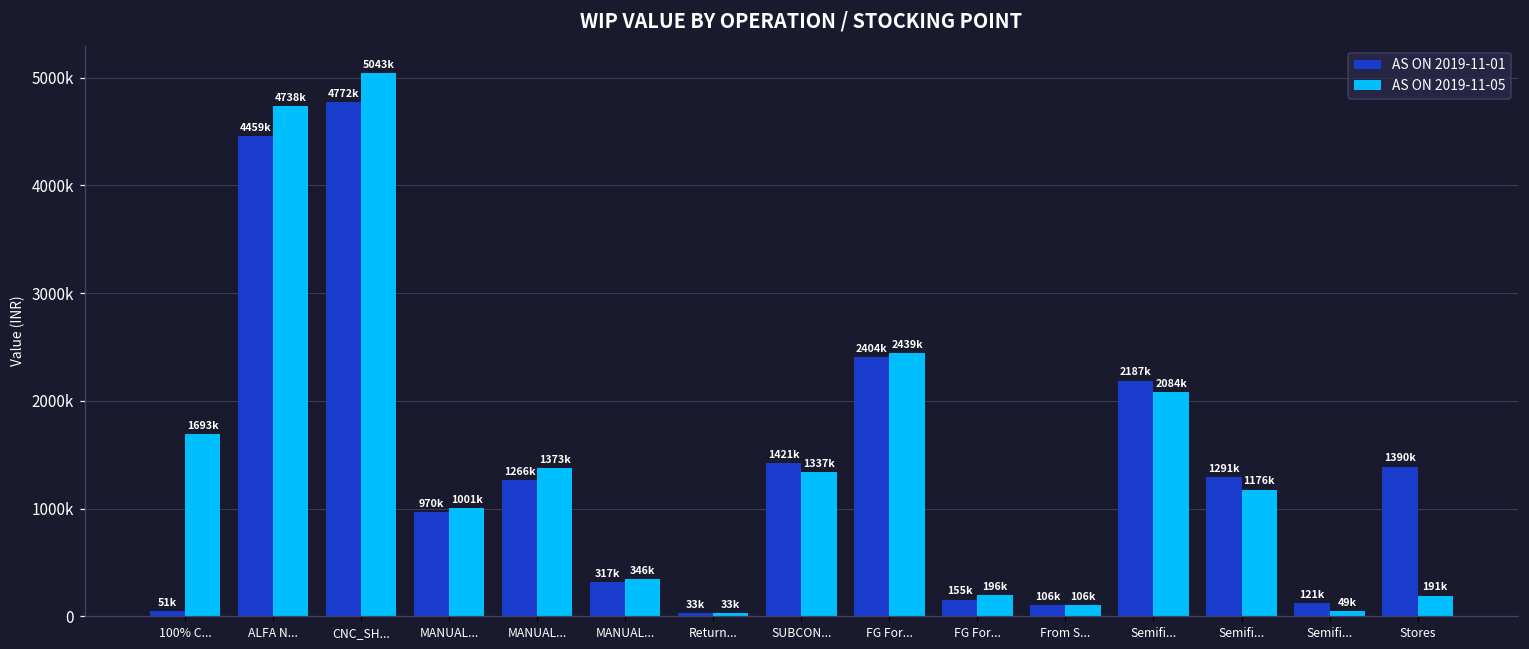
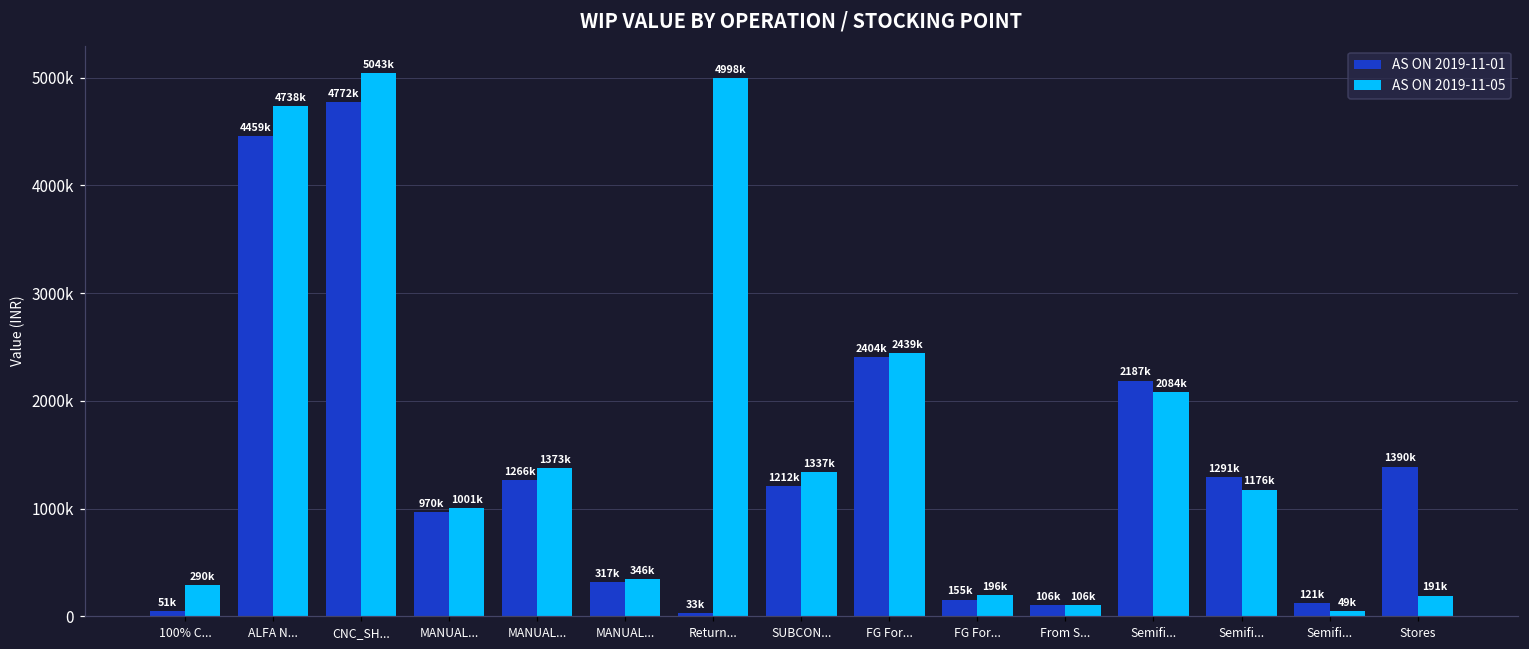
AS ON 2019-11-05, 100% C...: 1693k -> 290k
AS ON 2019-11-05, Return...: 33k -> 4998k
AS ON 2019-11-01, SUBCON...: 1421k -> 1212k
